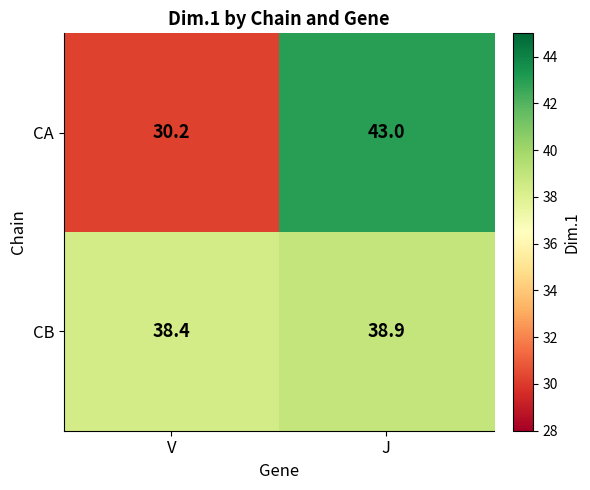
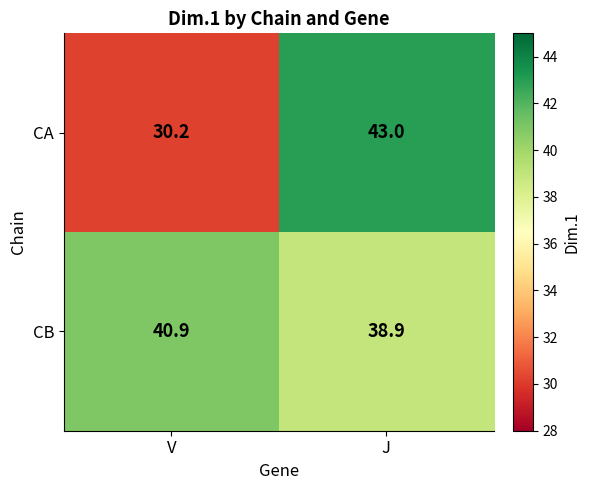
CB, V: 38.4 -> 40.9
